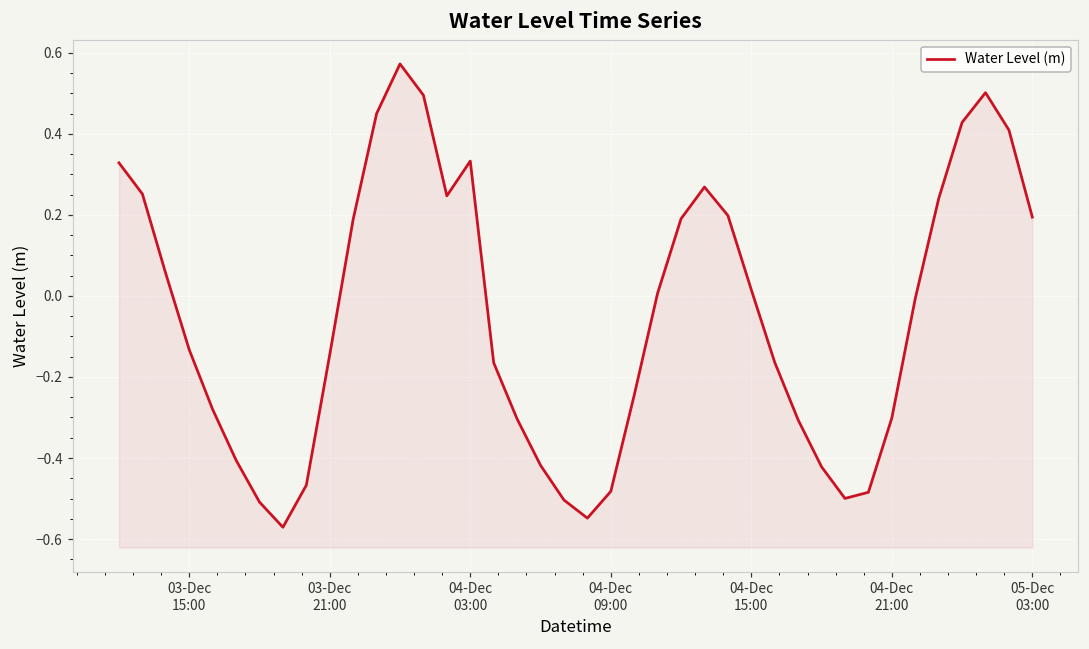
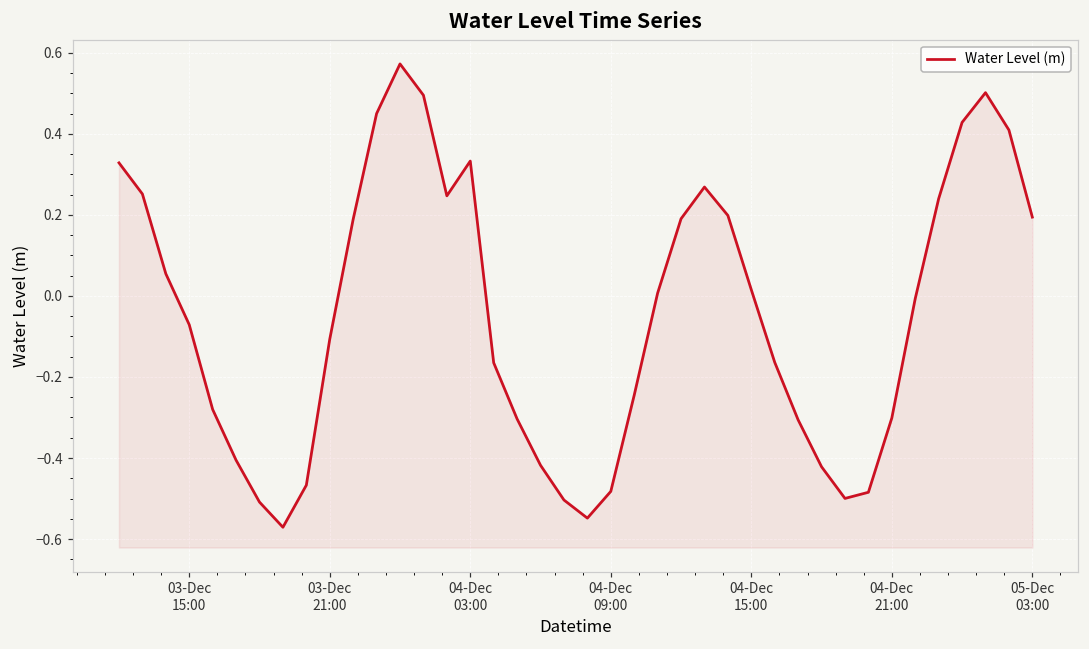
03-Dec 15:00: -0.13 -> -0.07
03-Dec 21:00: -0.14 -> -0.11
